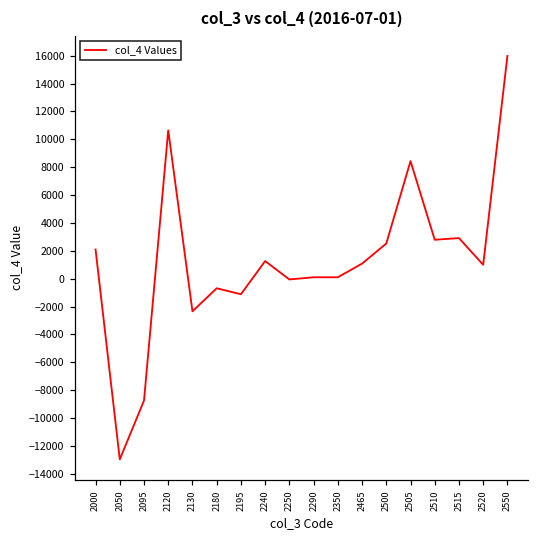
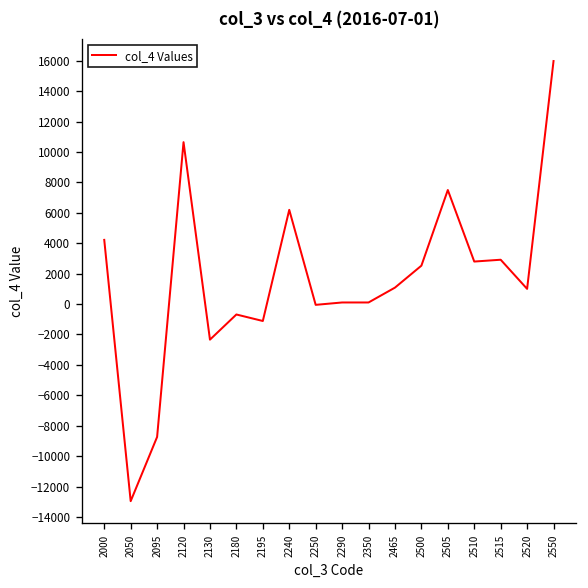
2000: 2100 -> 4200
2240: 1300 -> 6200
2505: 8400 -> 7500
